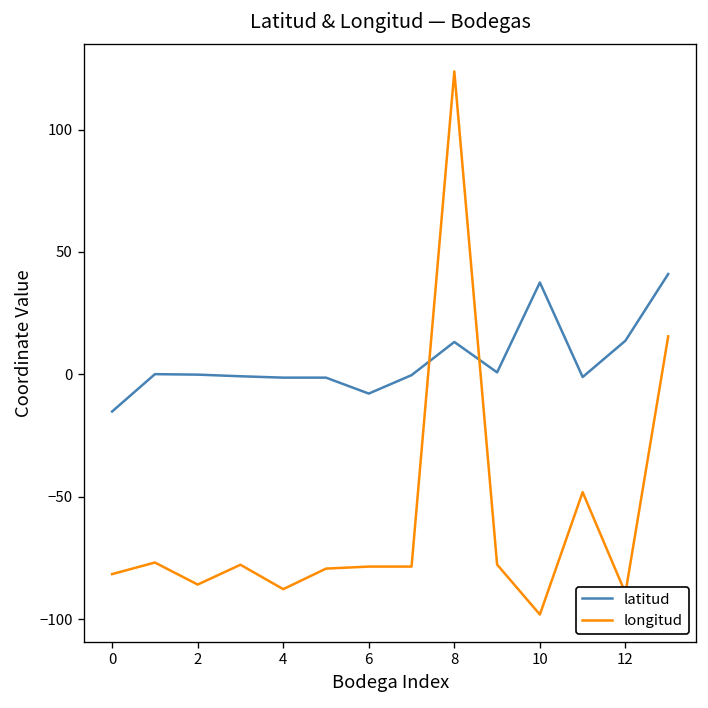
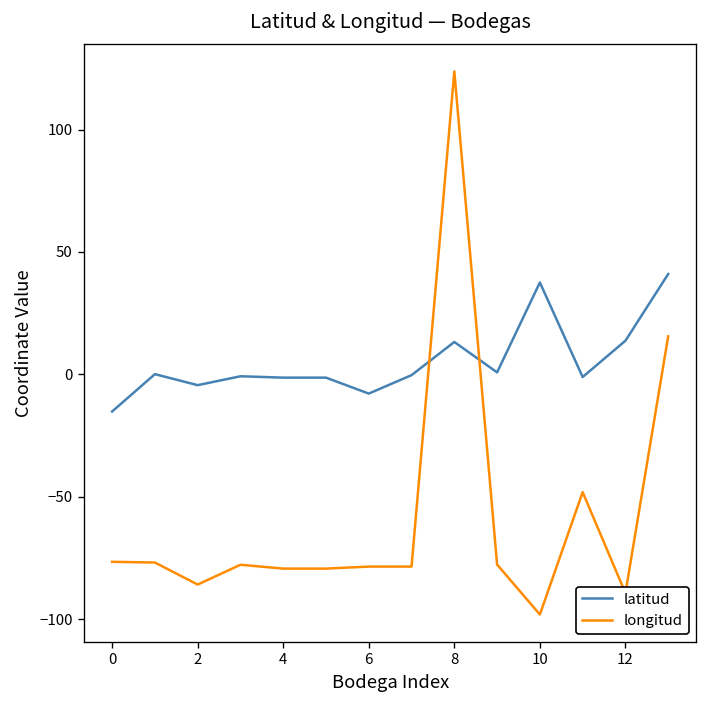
longitud, 0: -82 -> -77
latitud, 2: 0 -> -4
longitud, 4: -88 -> -79
